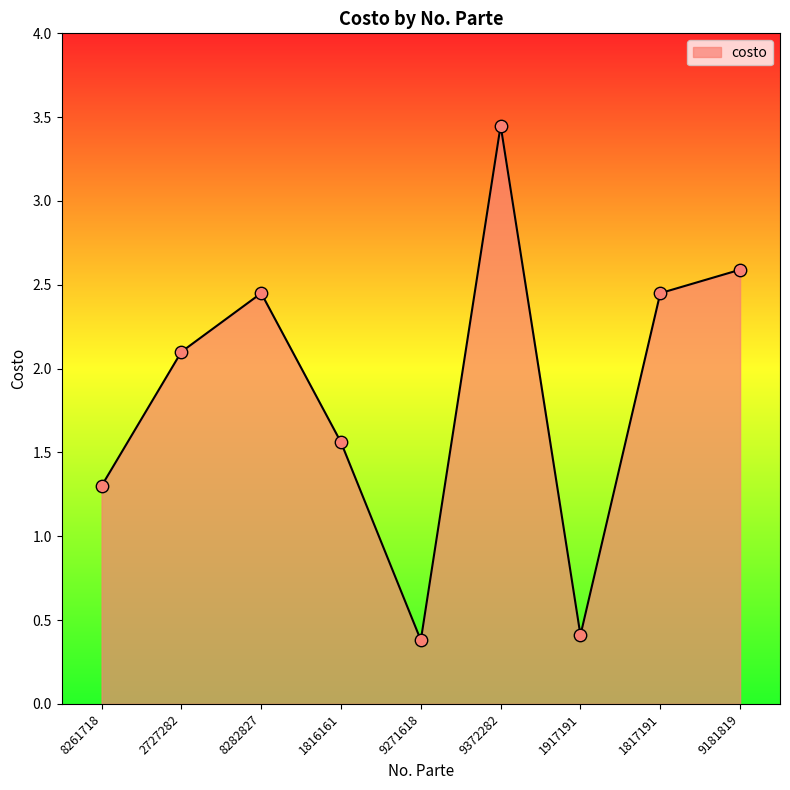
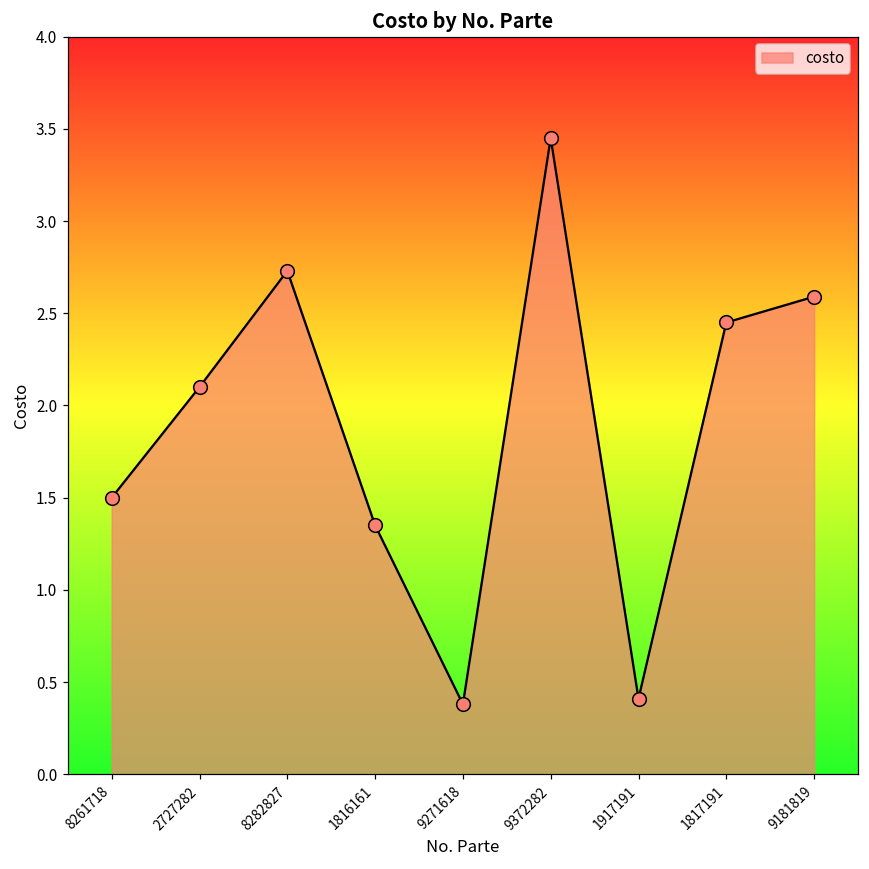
8261718: 1.3 -> 1.5
8282827: 2.45 -> 2.73
1816161: 1.56 -> 1.35
